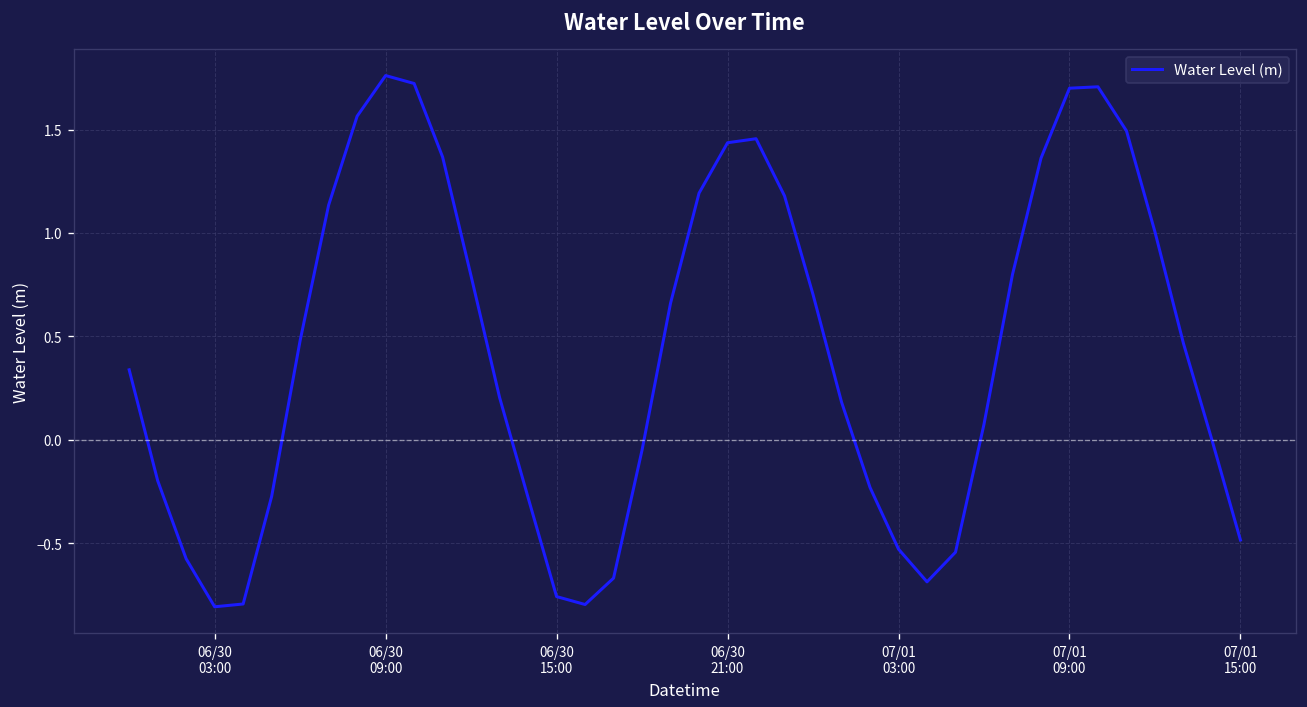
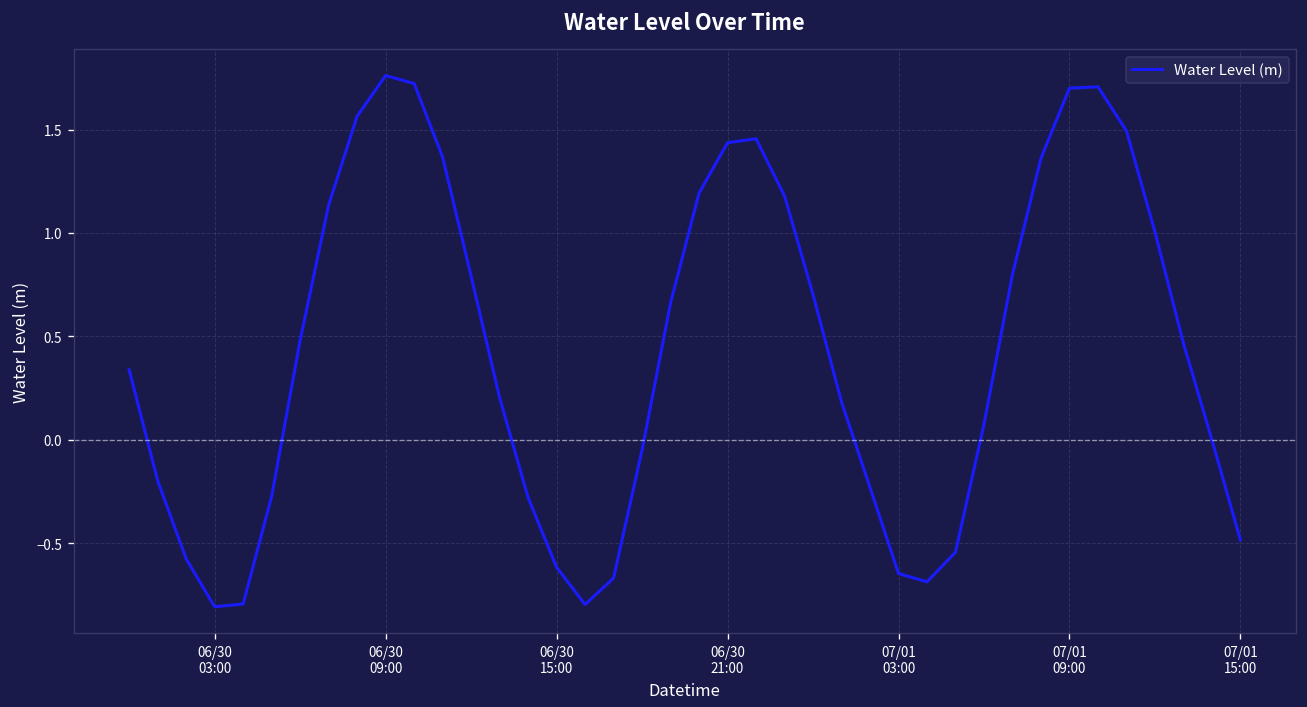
06/30 15:00: -0.76 -> -0.62
07/01 03:00: -0.53 -> -0.65
